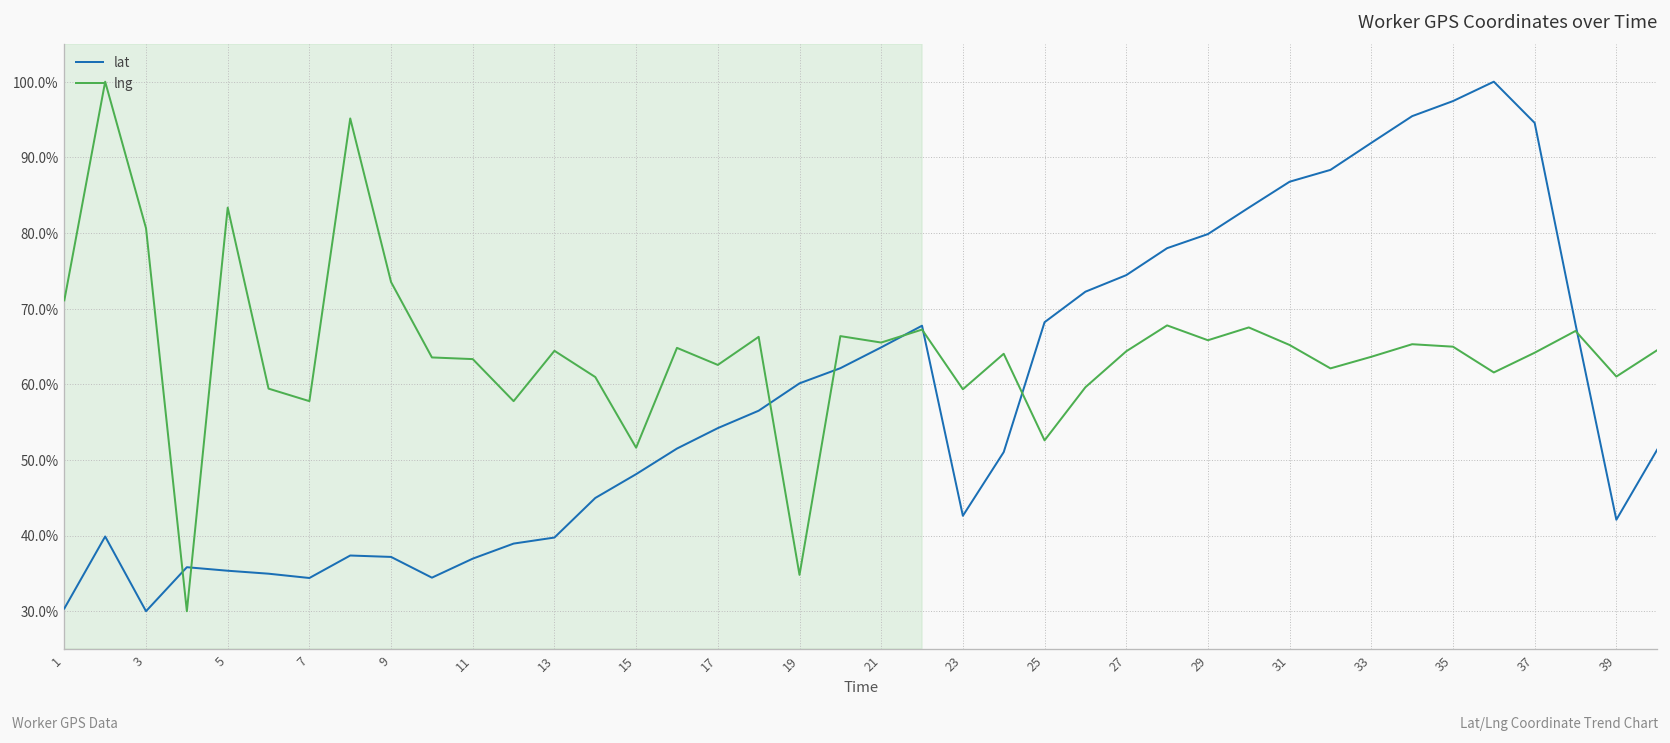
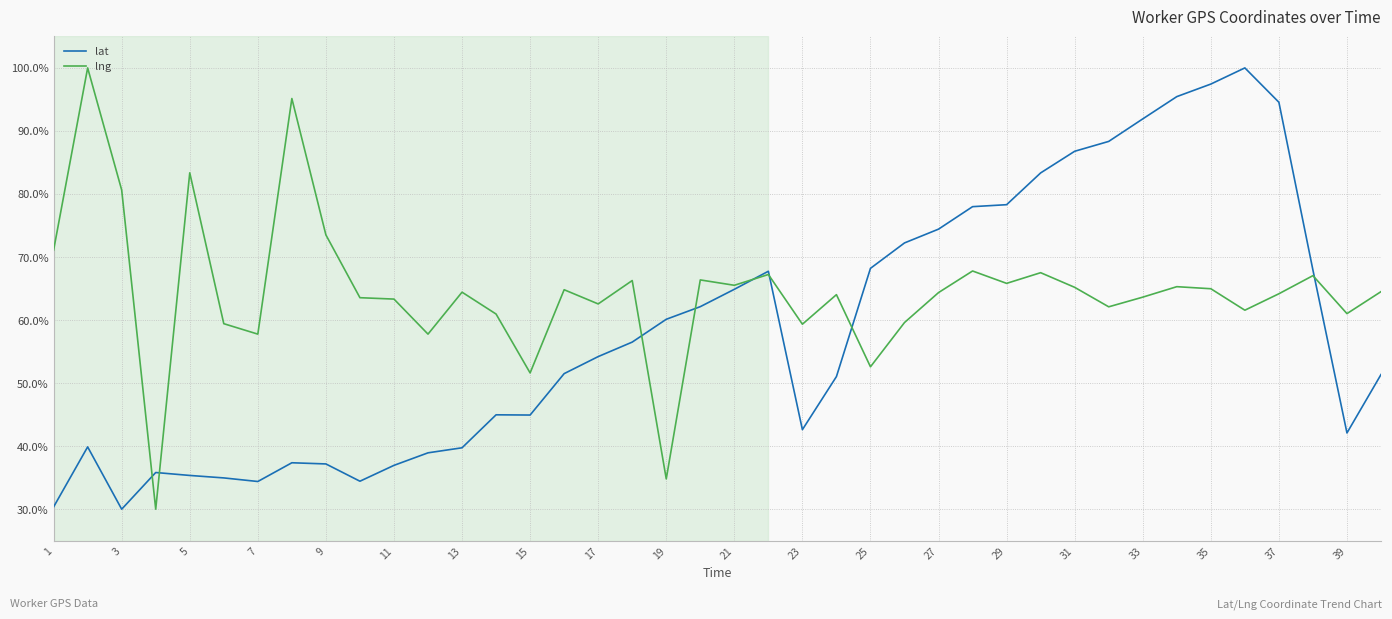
lat, 15: 48% -> 45%
lat, 29: 80% -> 78%
